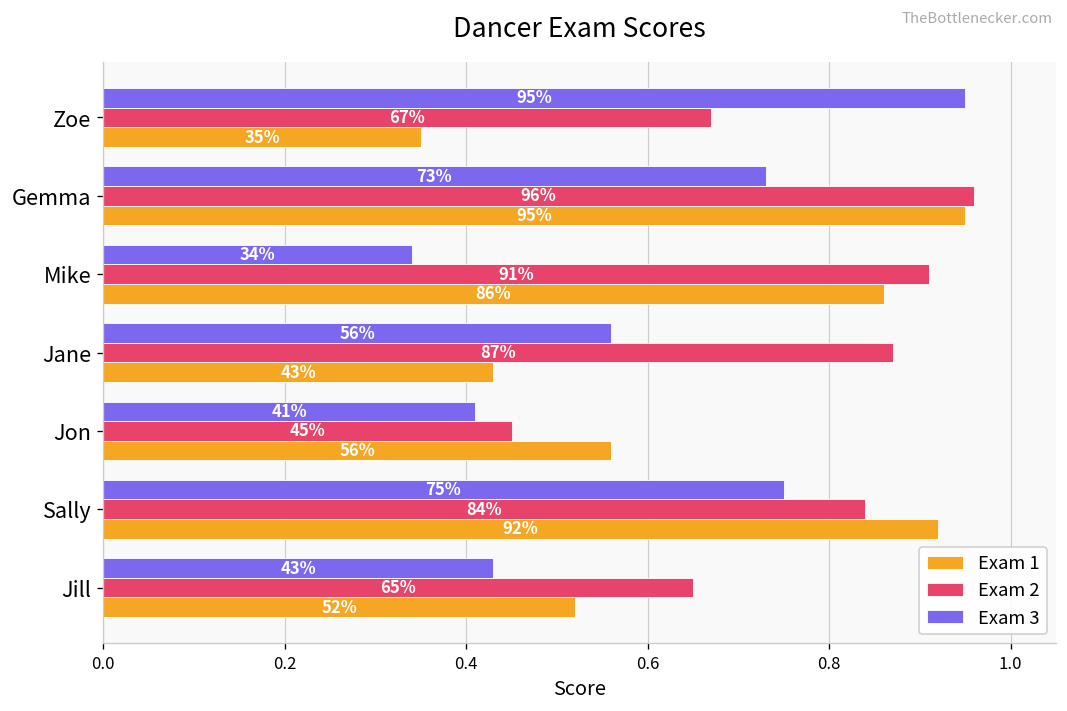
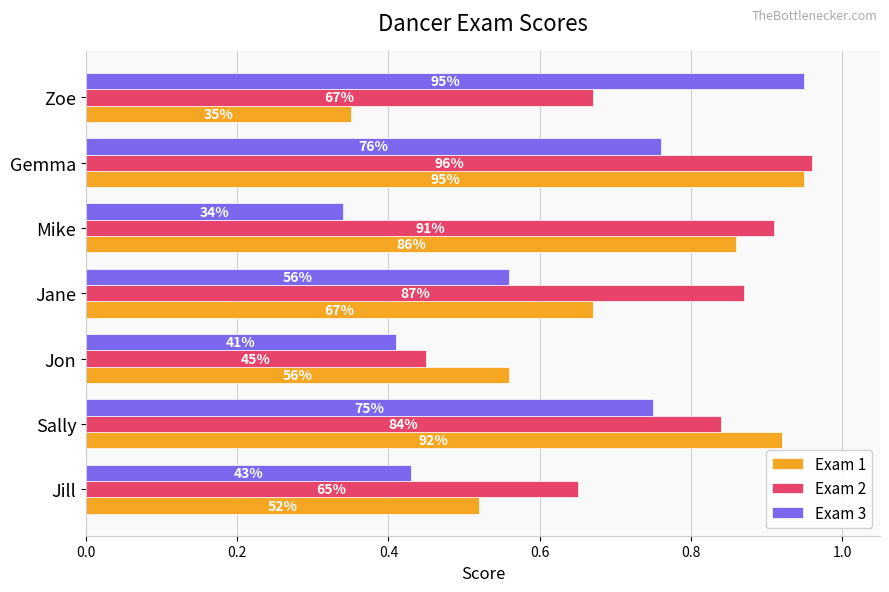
Exam 3, Gemma: 73% -> 76%
Exam 1, Jane: 43% -> 67%
